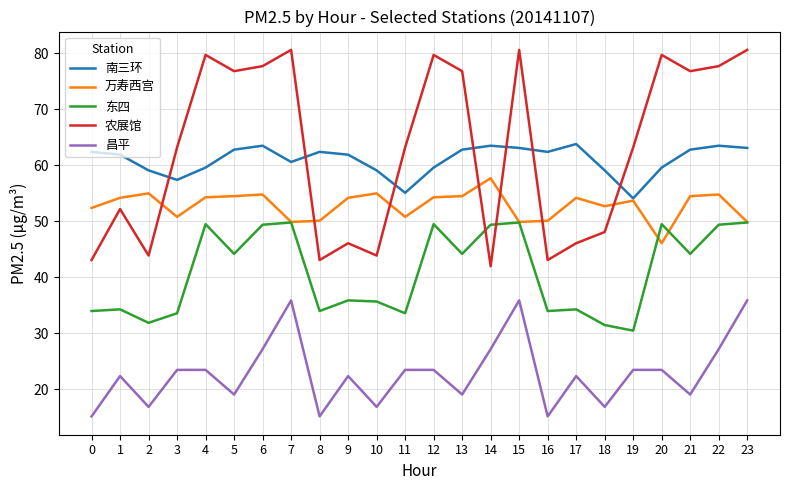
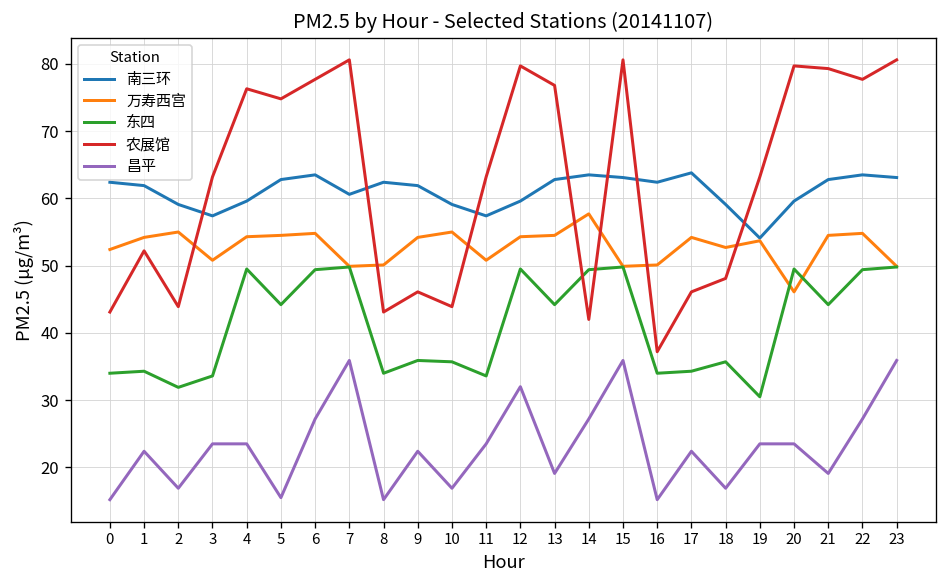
农展馆, 4: 80 -> 76
农展馆, 5: 77 -> 75
昌平, 5: 19 -> 16
南三环, 11: 55 -> 57
昌平, 12: 24 -> 32
农展馆, 16: 43 -> 37
东四, 18: 32 -> 36
农展馆, 21: 77 -> 79
